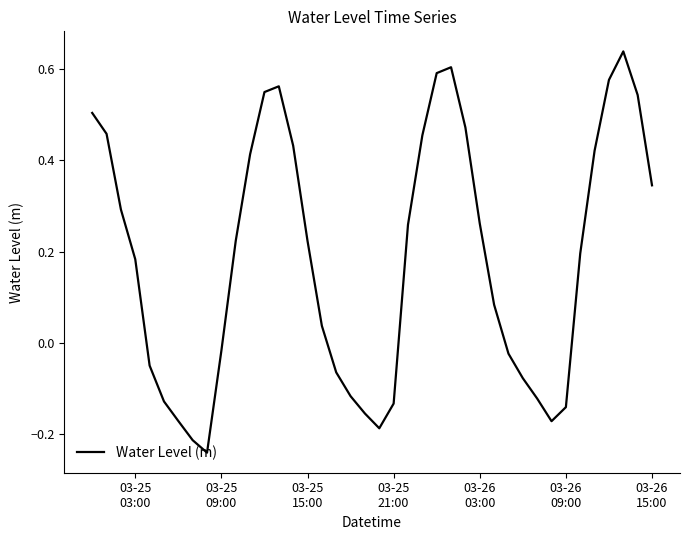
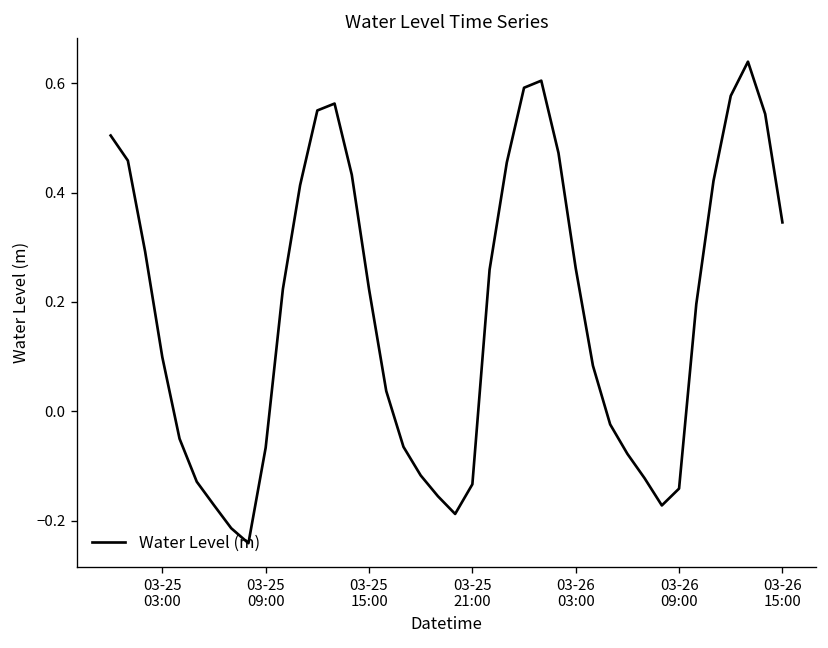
03-25 03:00: 0.18 -> 0.10
03-25 09:00: -0.02 -> -0.07
